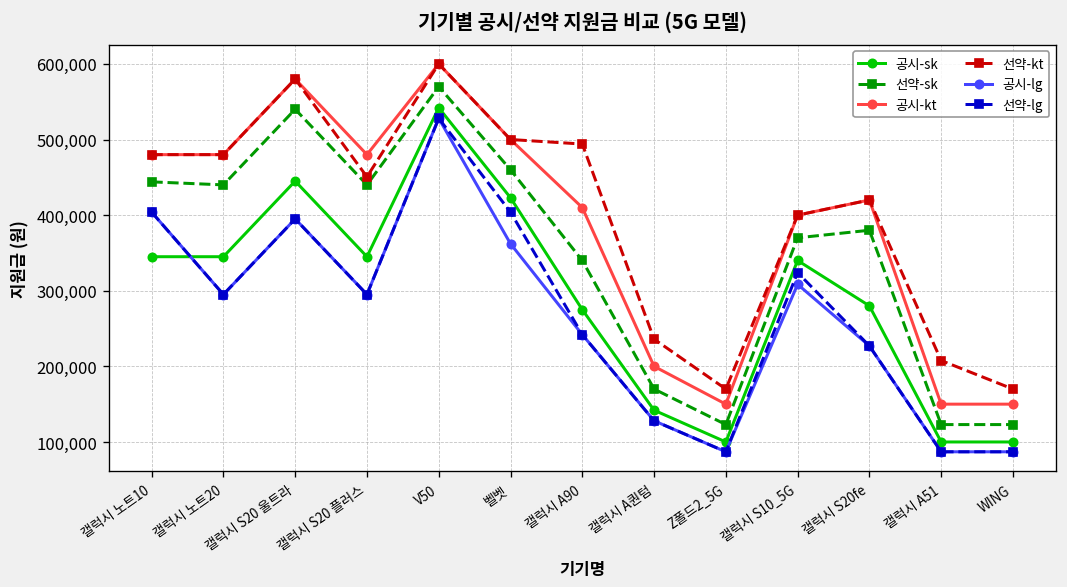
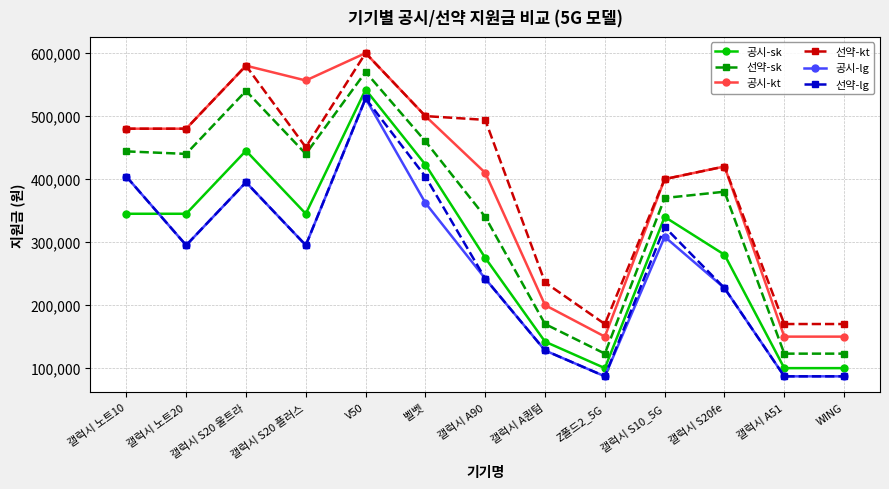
공시-kt, 갤럭시 S20 플러스: 480,000 -> 560,000
선약-kt, 갤럭시 A51: 210,000 -> 170,000
